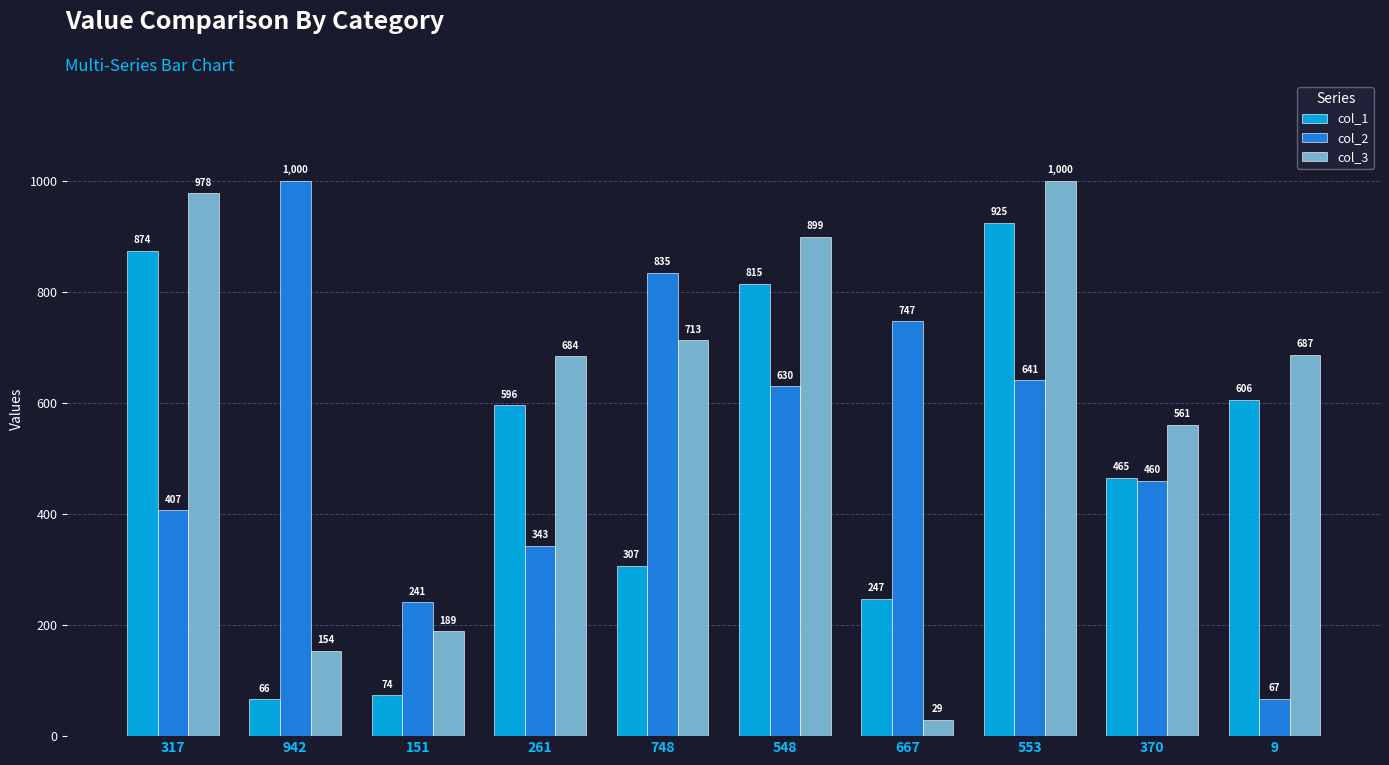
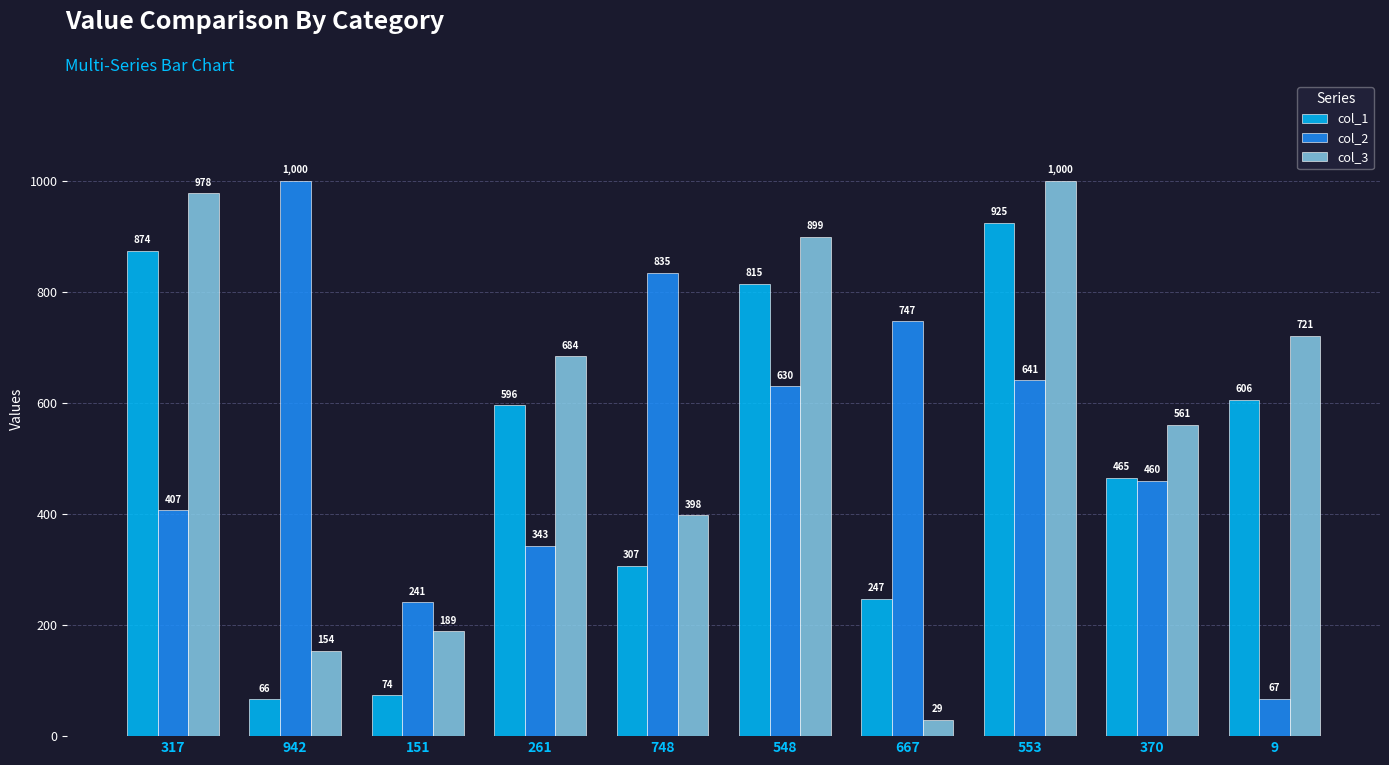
col_3, 748: 713 -> 398
col_3, 9: 687 -> 721
